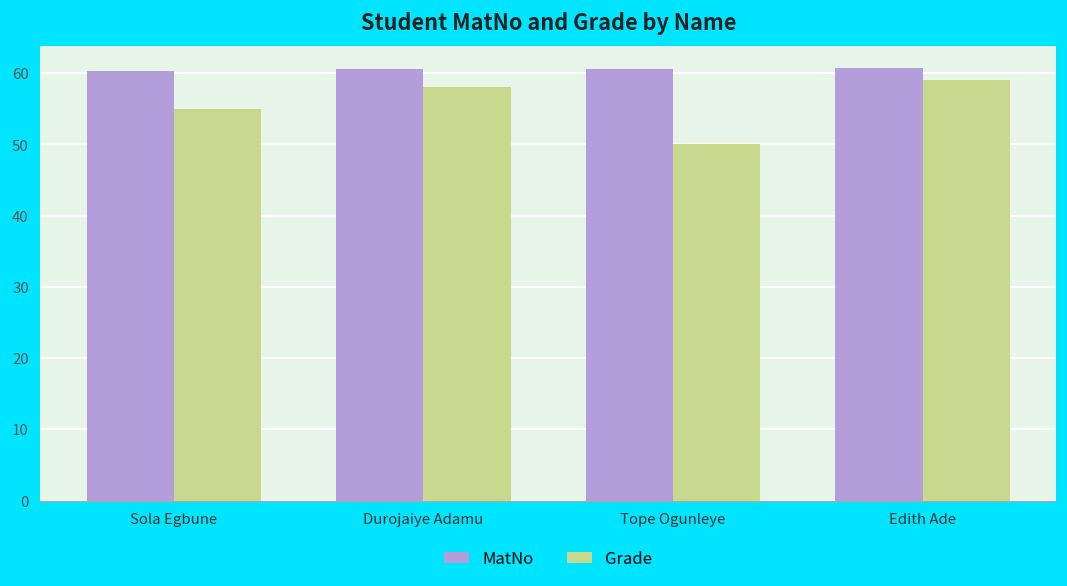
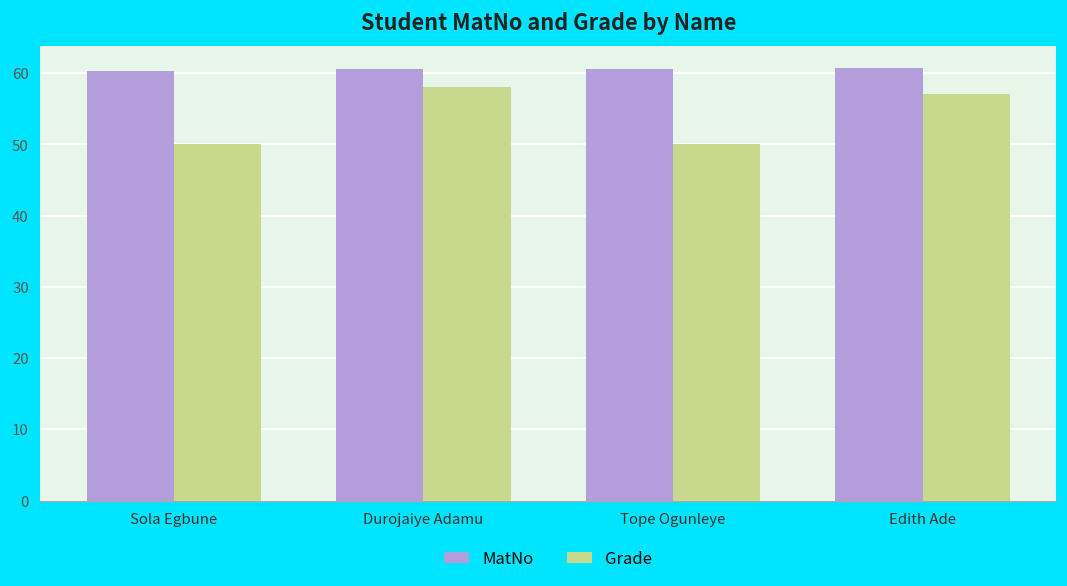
Grade, Sola Egbune: 55 -> 50
Grade, Edith Ade: 59 -> 57
